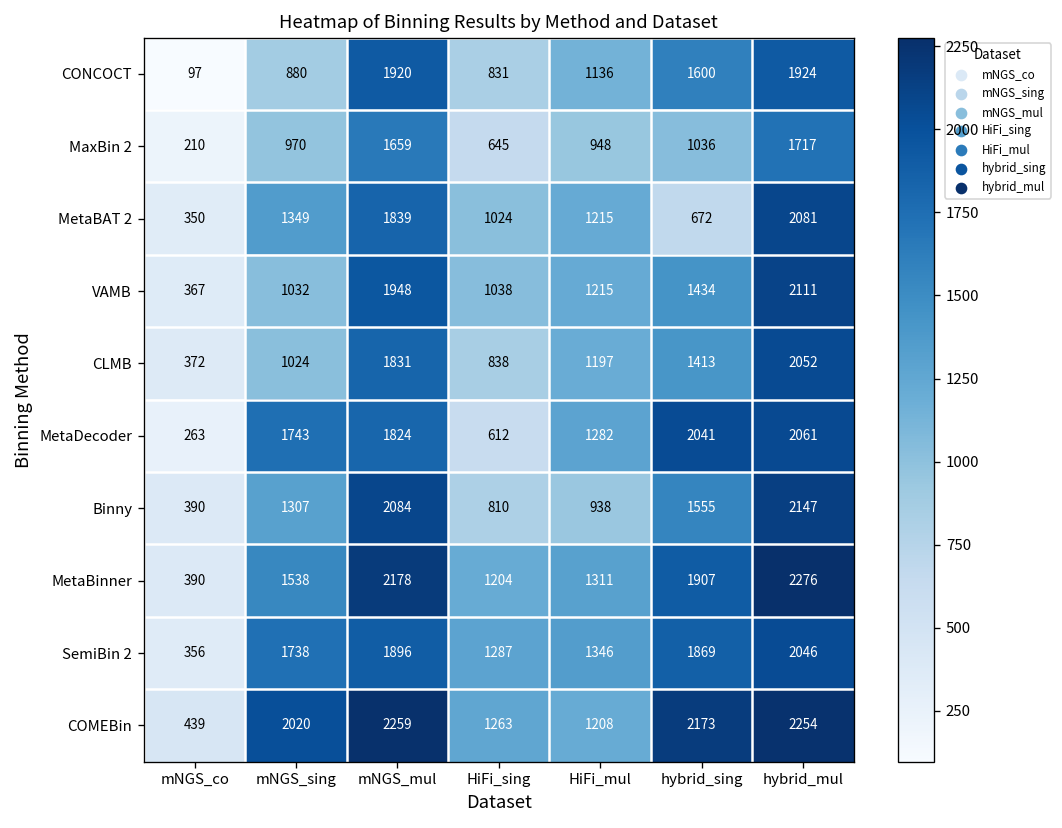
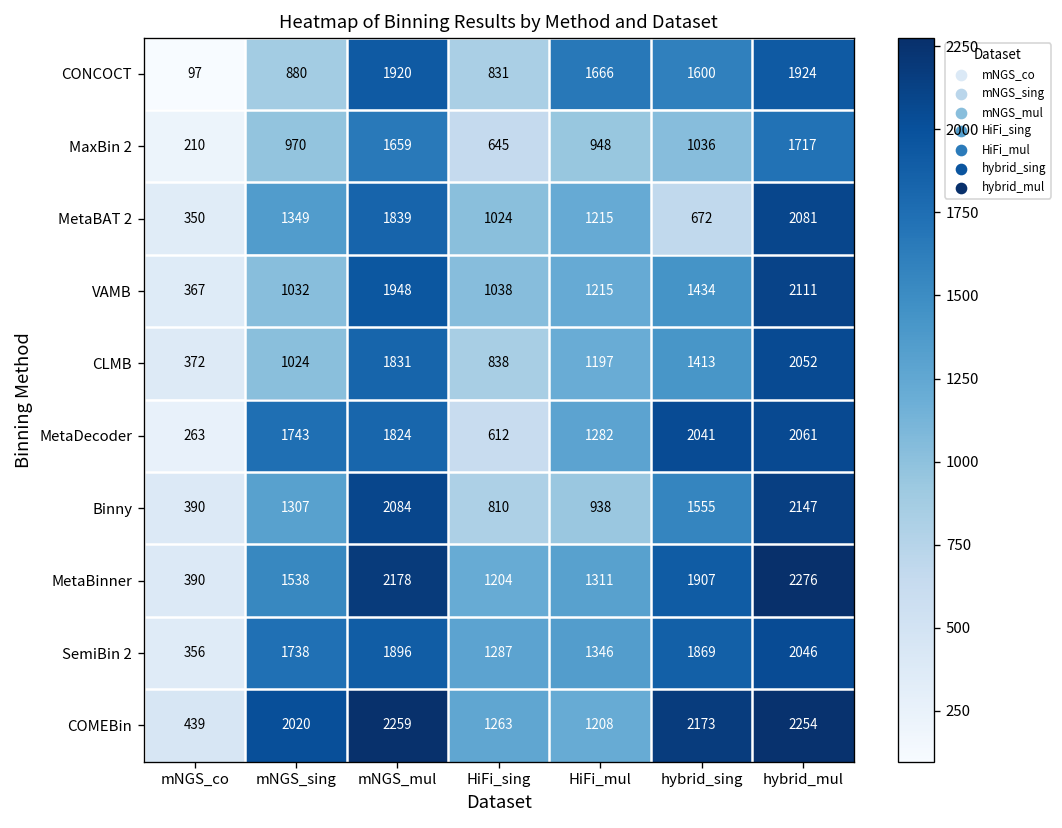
CONCOCT, HiFi_mul: 1136 -> 1666
